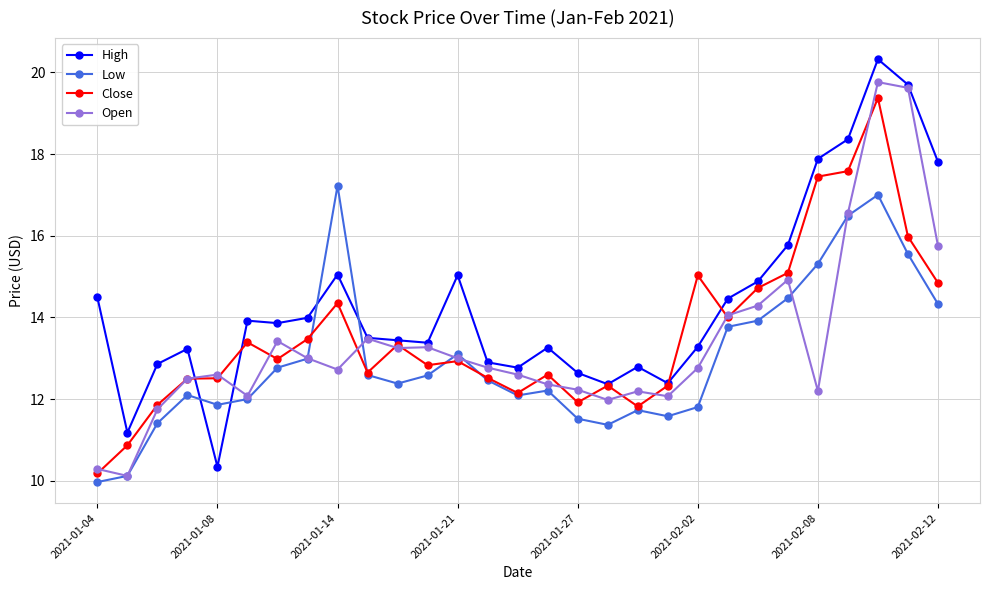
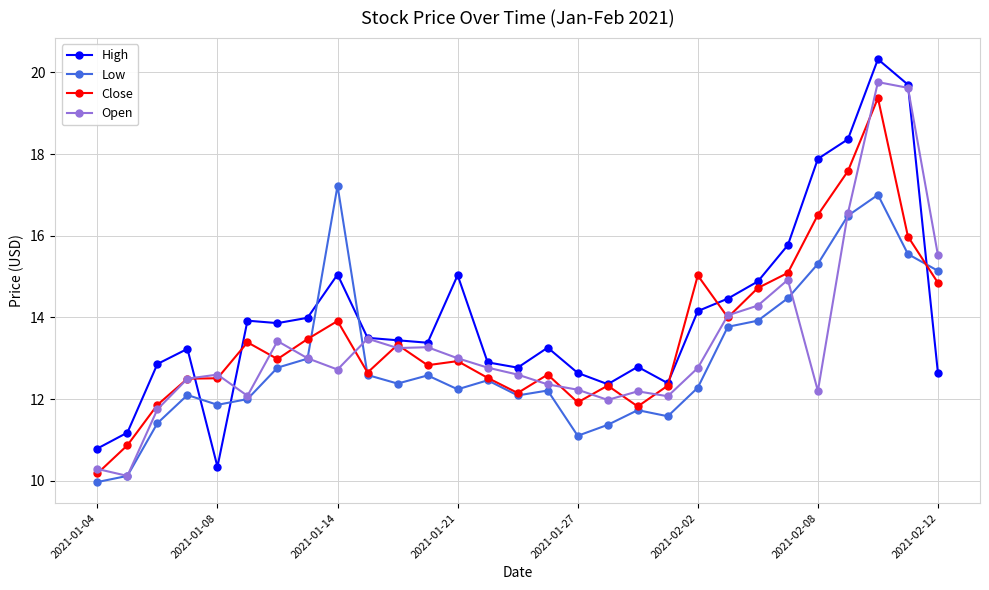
High, 2021-01-04: 14.5 -> 10.8
Close, 2021-01-14: 14.4 -> 13.9
Low, 2021-01-21: 13.1 -> 12.2
Low, 2021-01-27: 11.5 -> 11.1
High, 2021-02-02: 13.3 -> 14.2
Low, 2021-02-02: 11.8 -> 12.3
Close, 2021-02-08: 17.4 -> 16.5
High, 2021-02-12: 17.8 -> 12.6
Low, 2021-02-12: 14.3 -> 15.1
Open, 2021-02-12: 15.8 -> 15.5
